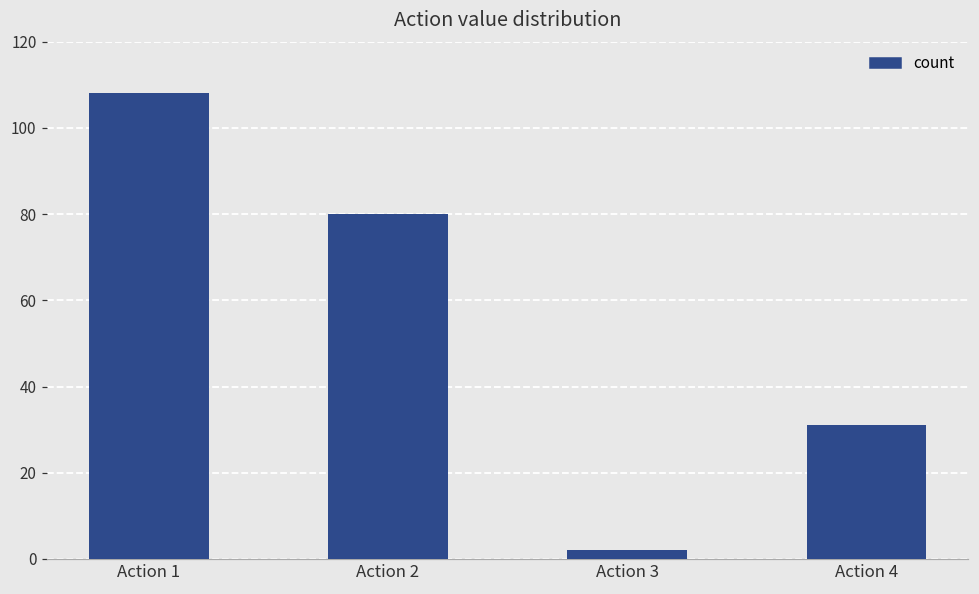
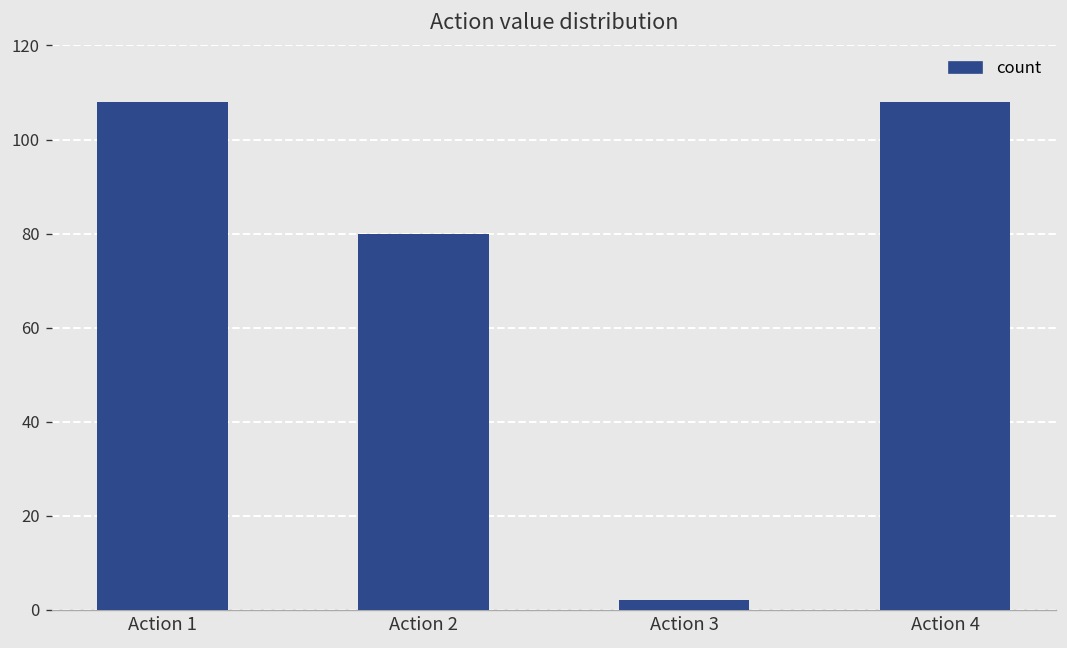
Action 4: 31 -> 108
